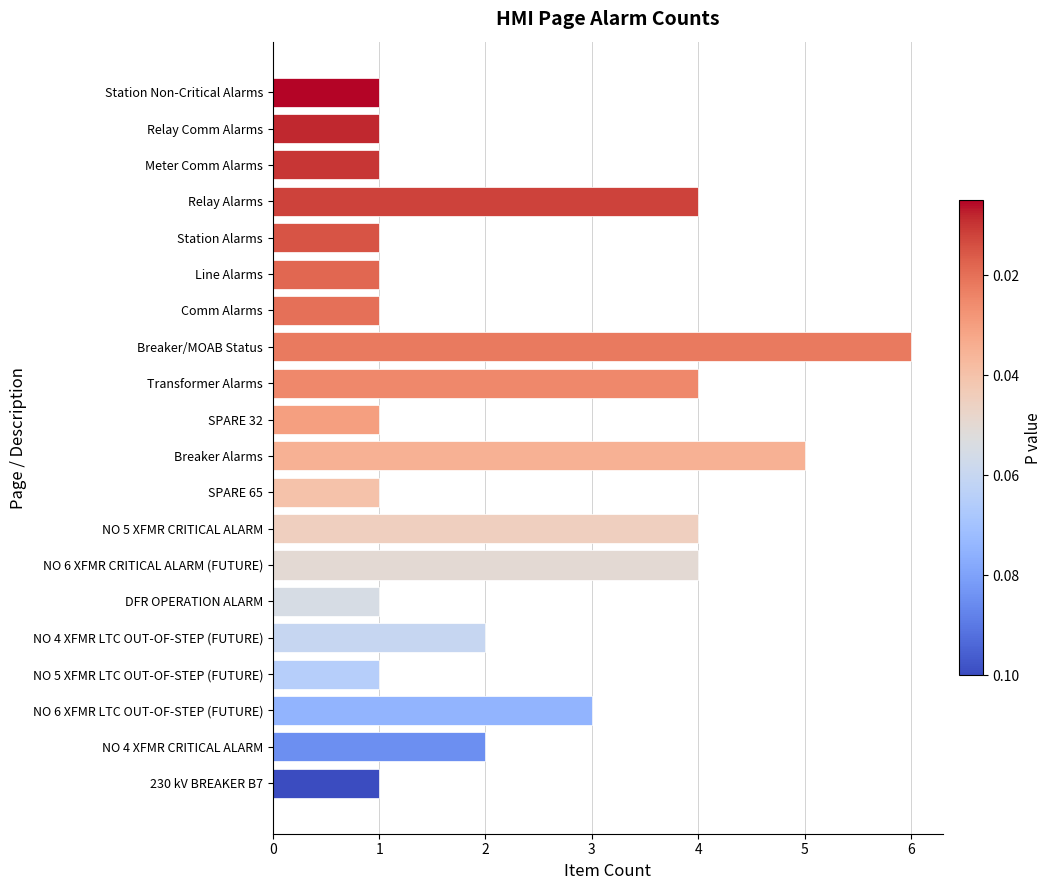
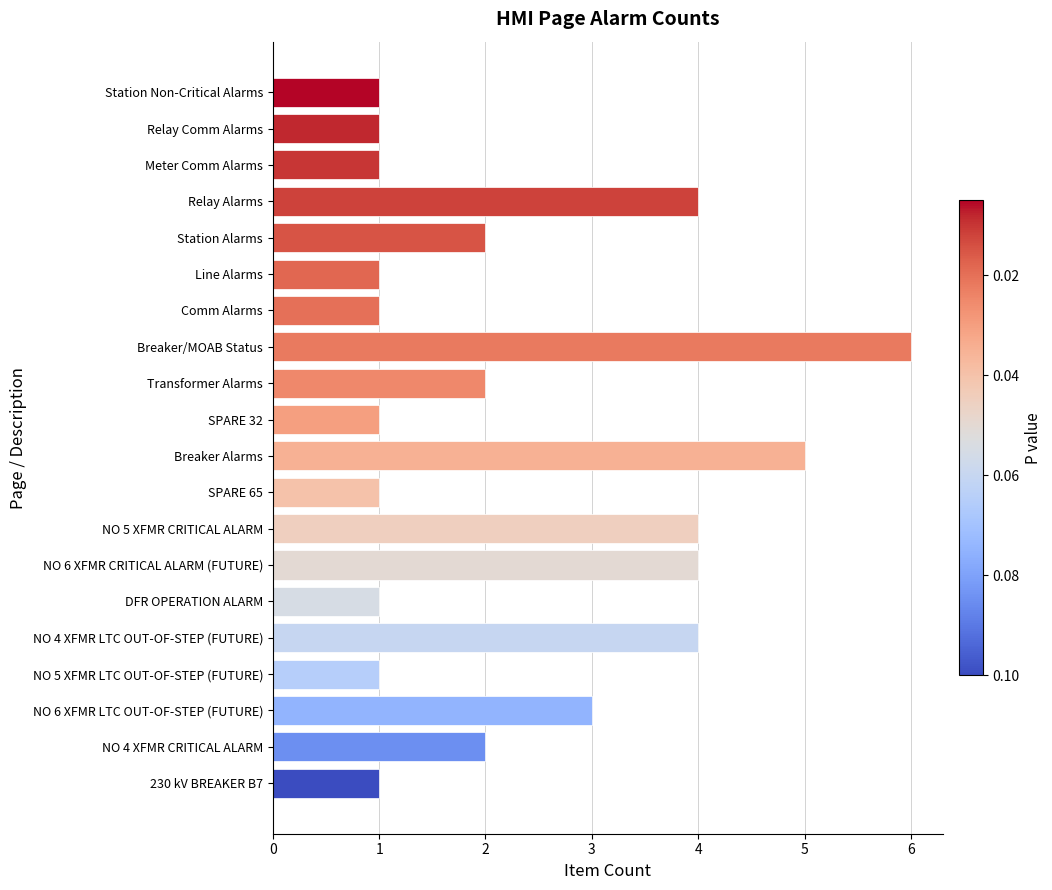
Station Alarms: 1 -> 2
Transformer Alarms: 4 -> 2
NO 4 XFMR LTC OUT-OF-STEP (FUTURE): 2 -> 4
